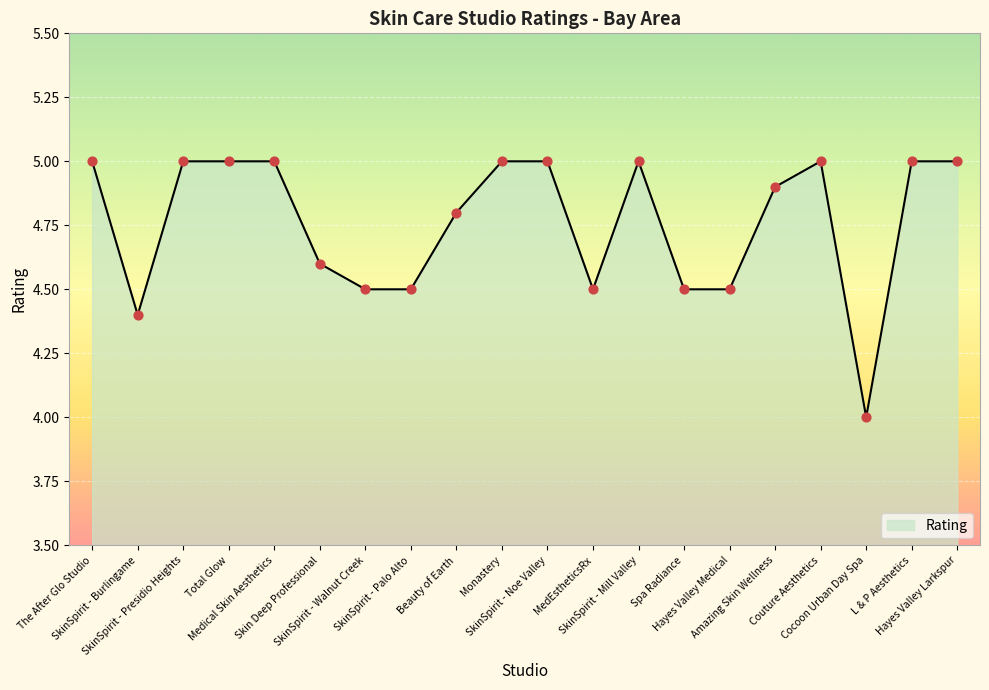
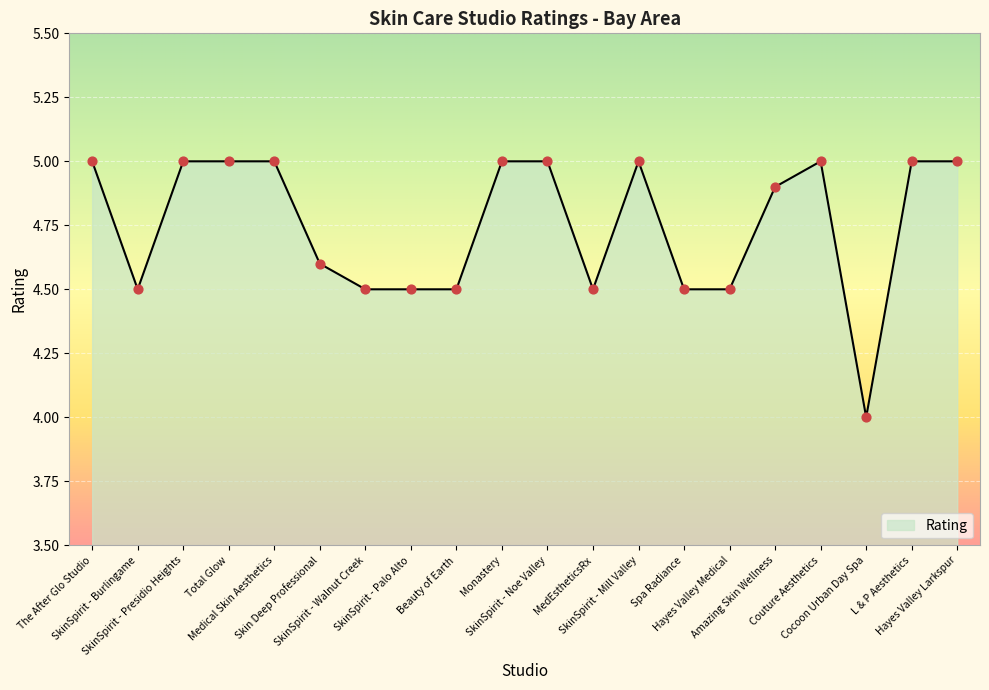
SkinSpirit - Burlingame: 4.4 -> 4.5
Beauty of Earth: 4.8 -> 4.5
